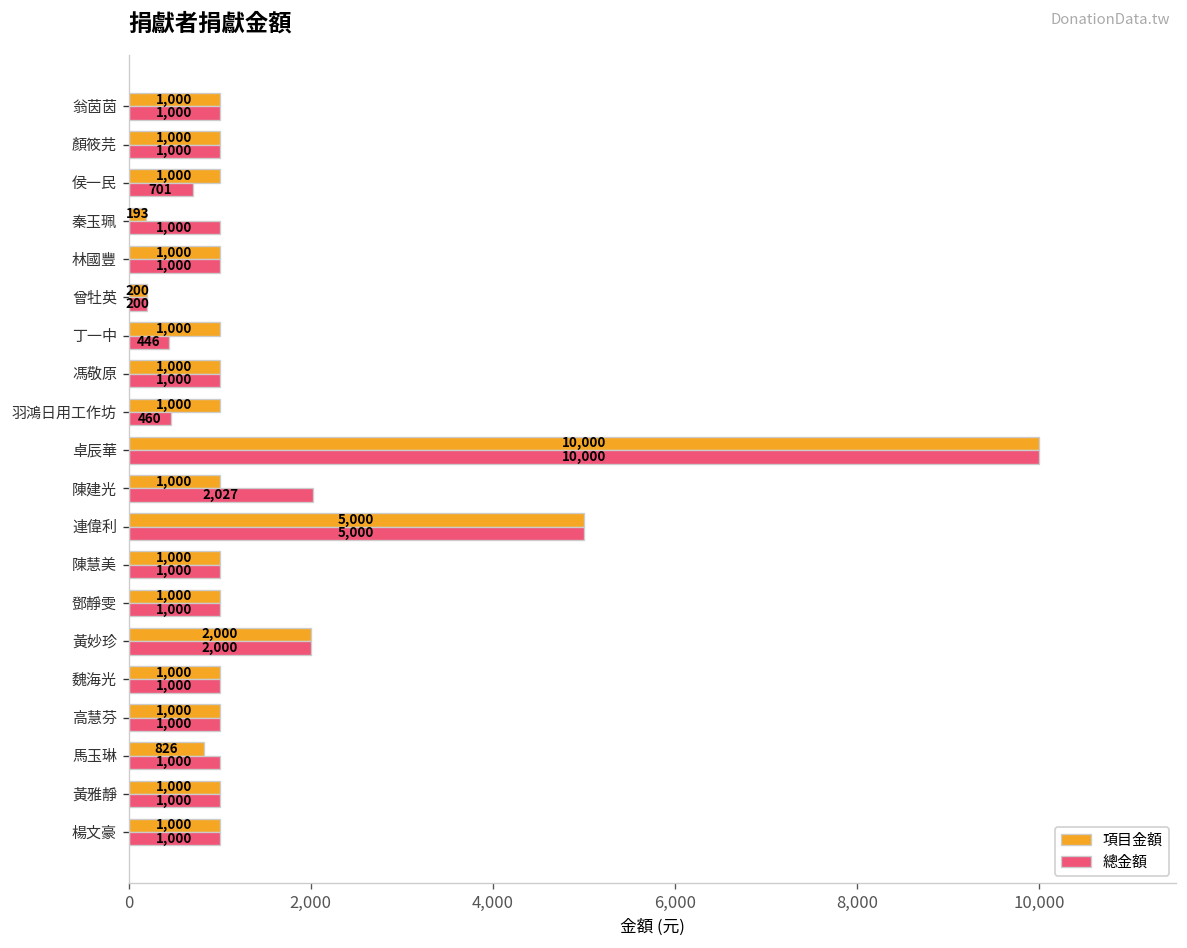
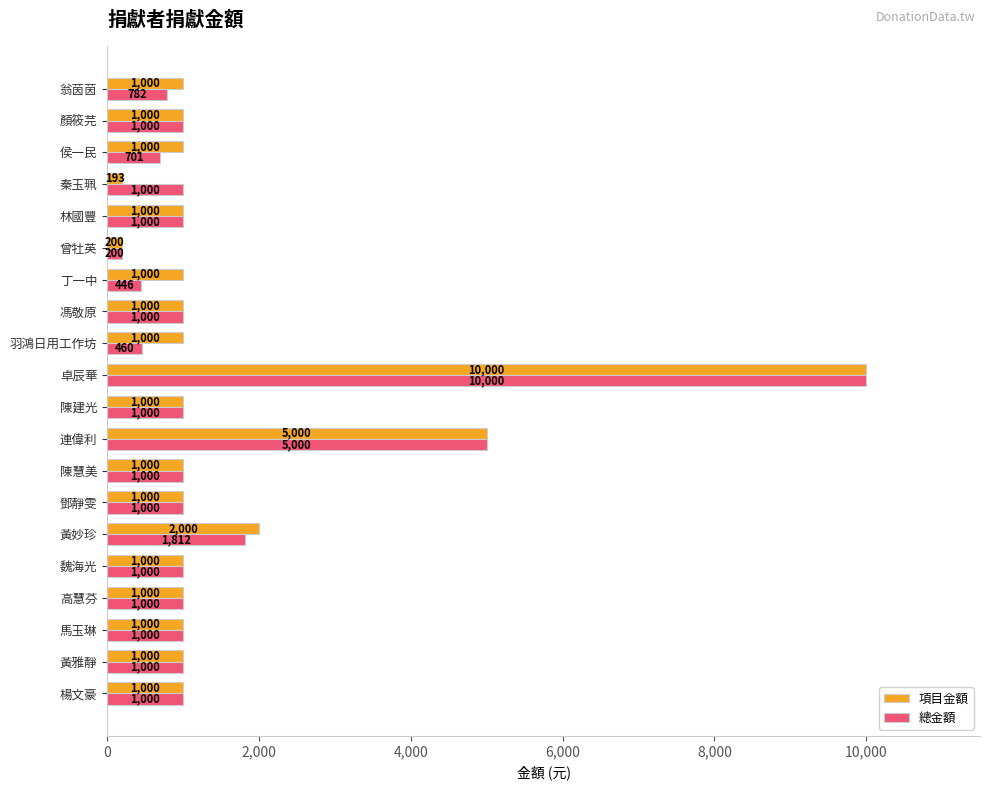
總金額, 翁茵茵: 1,000 -> 782
總金額, 陳建光: 2,027 -> 1,000
總金額, 黃妙珍: 2,000 -> 1,812
項目金額, 馬玉琳: 826 -> 1,000
